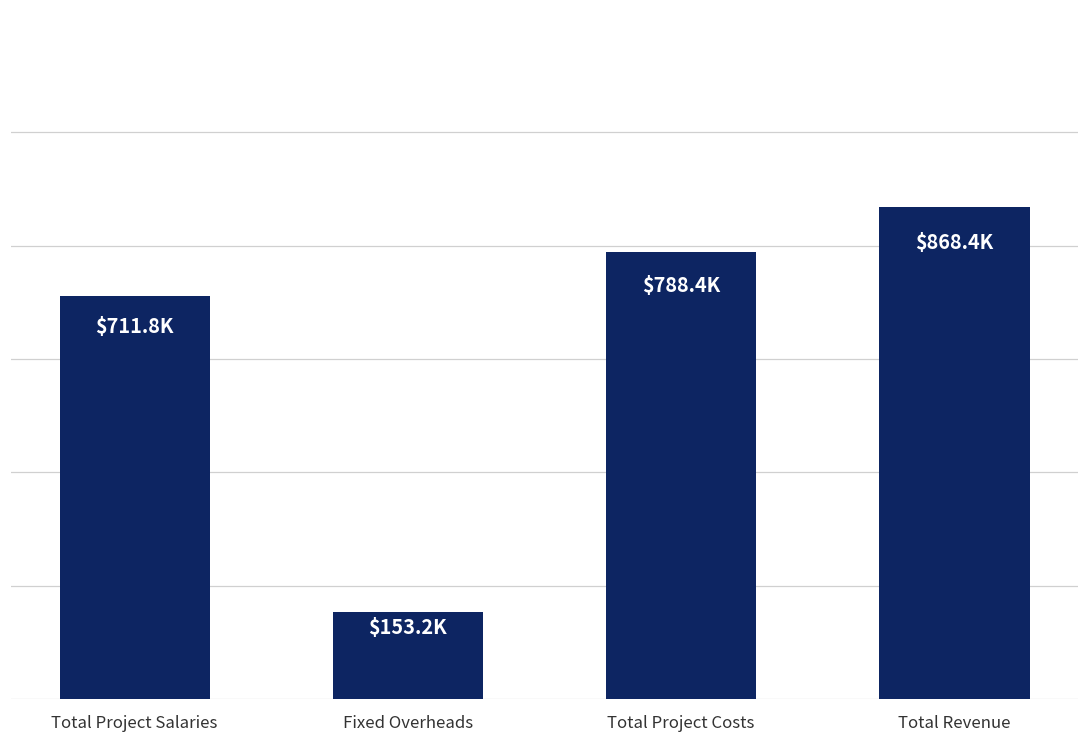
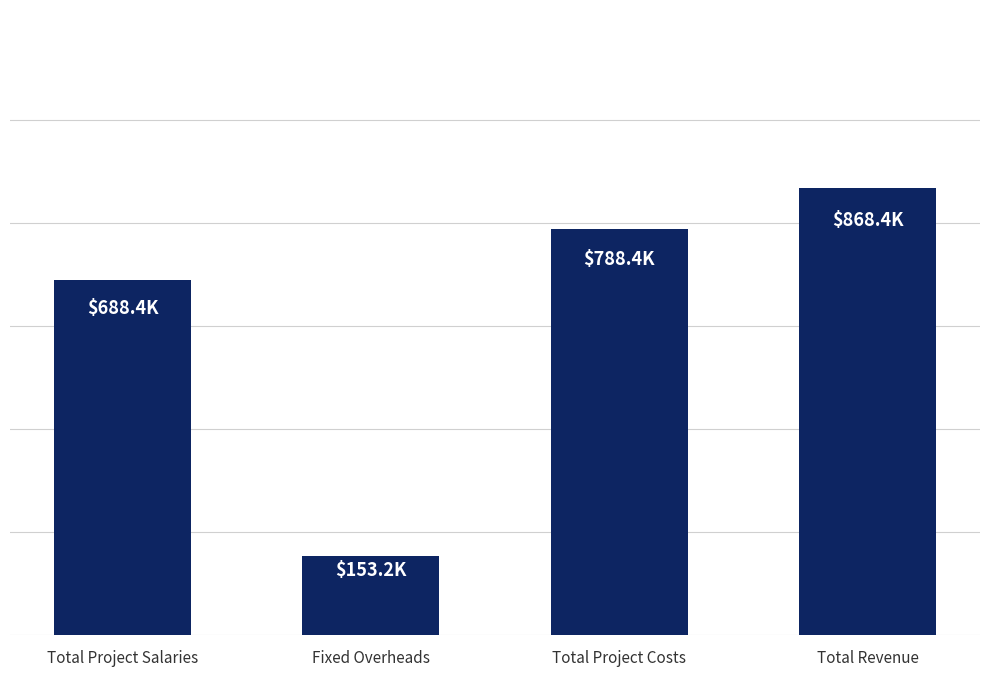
Total Project Salaries: $711.8K -> $688.4K
